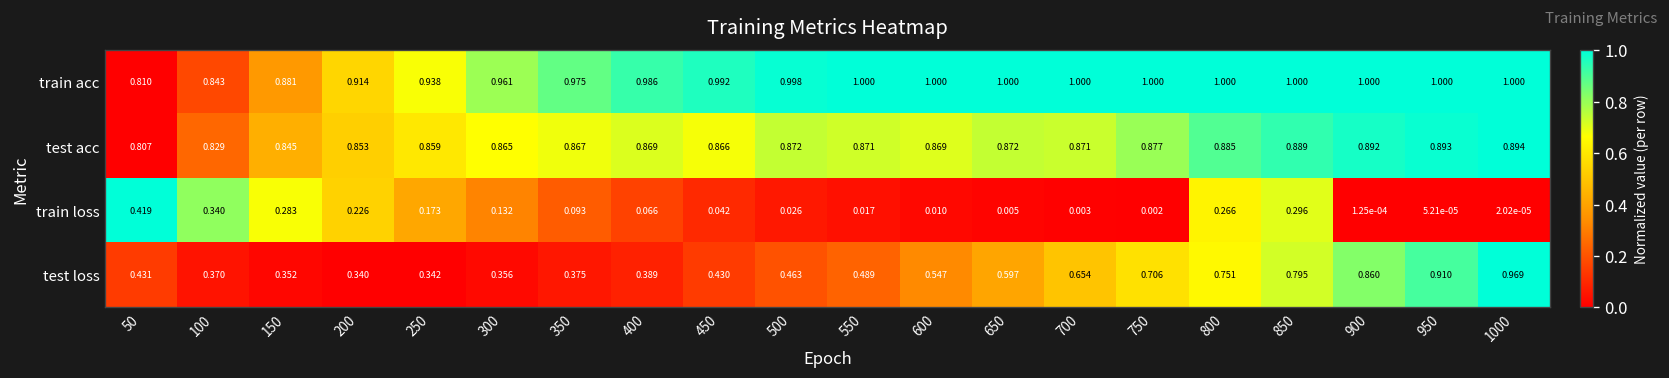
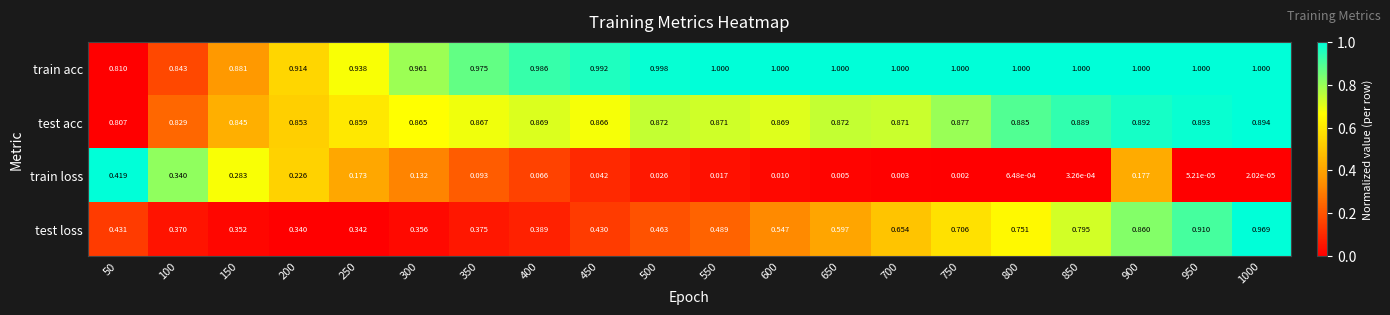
train loss, 800: 0.266 -> 6.48e-04
train loss, 850: 0.296 -> 3.26e-04
train loss, 900: 1.25e-04 -> 0.177
